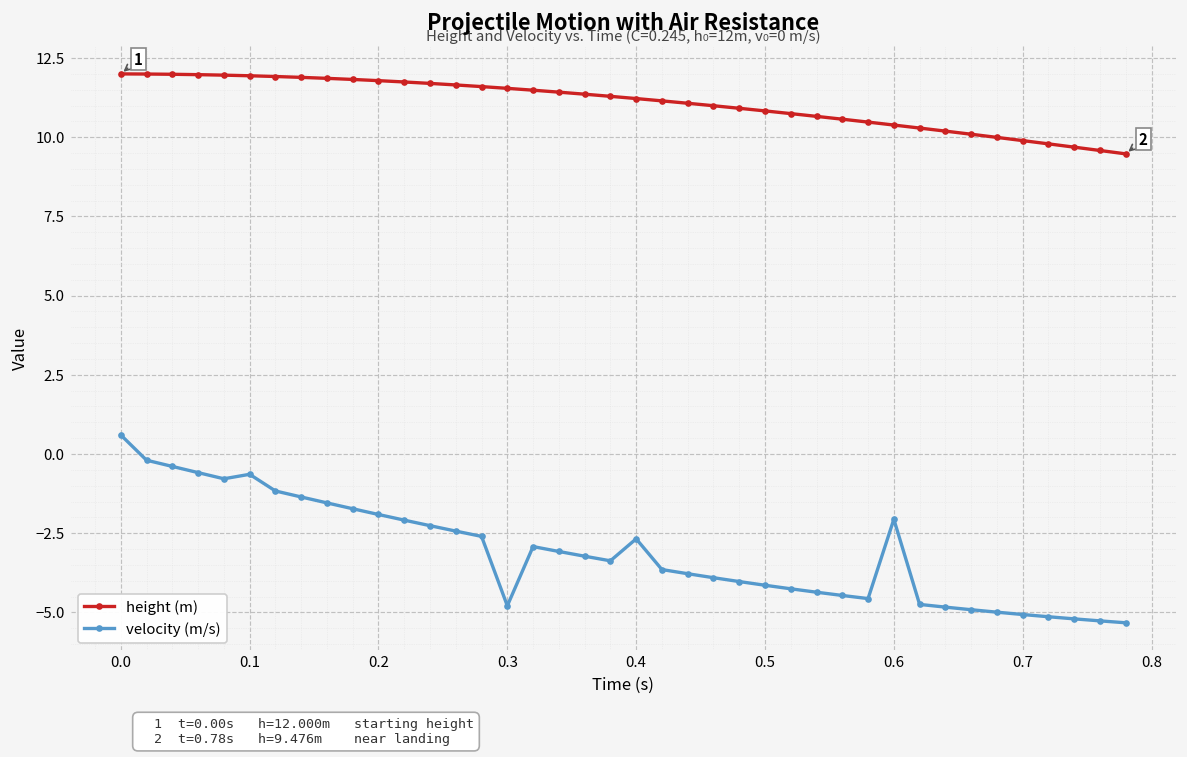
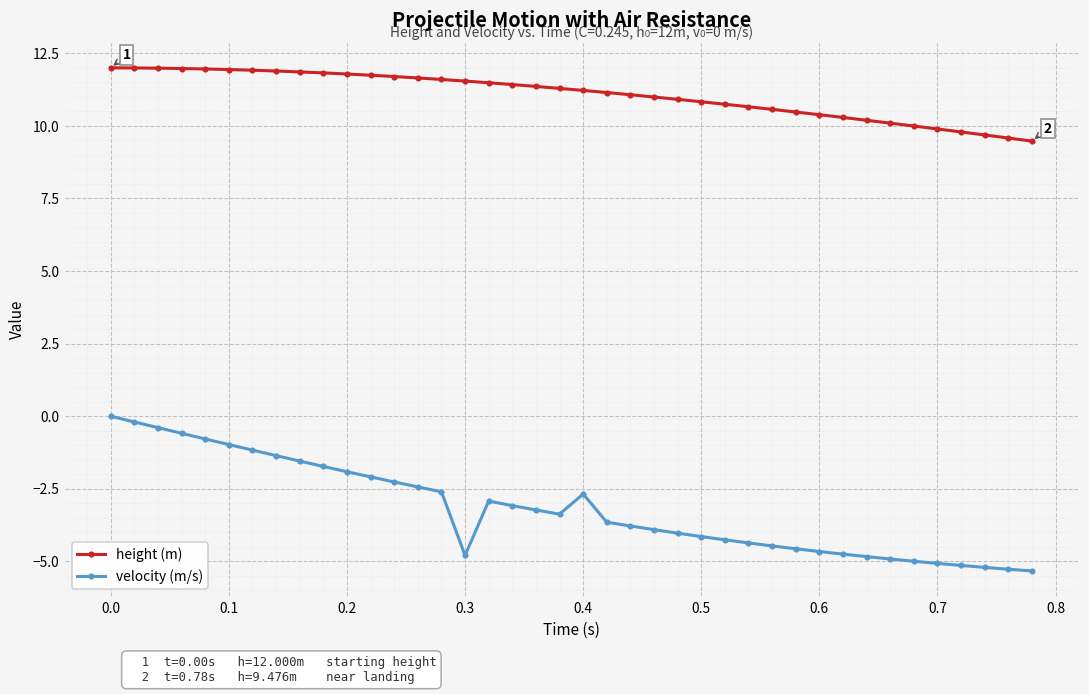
velocity (m/s), 0.0: 0.6 -> 0.0
velocity (m/s), 0.1: -0.6 -> -1.0
velocity (m/s), 0.6: -2.1 -> -4.7
